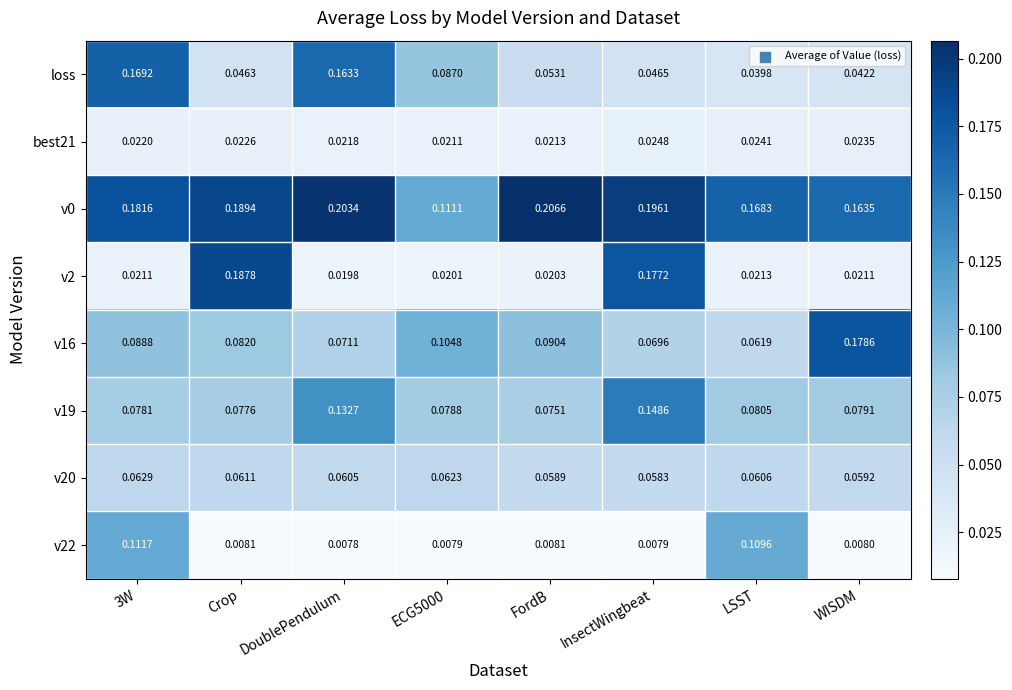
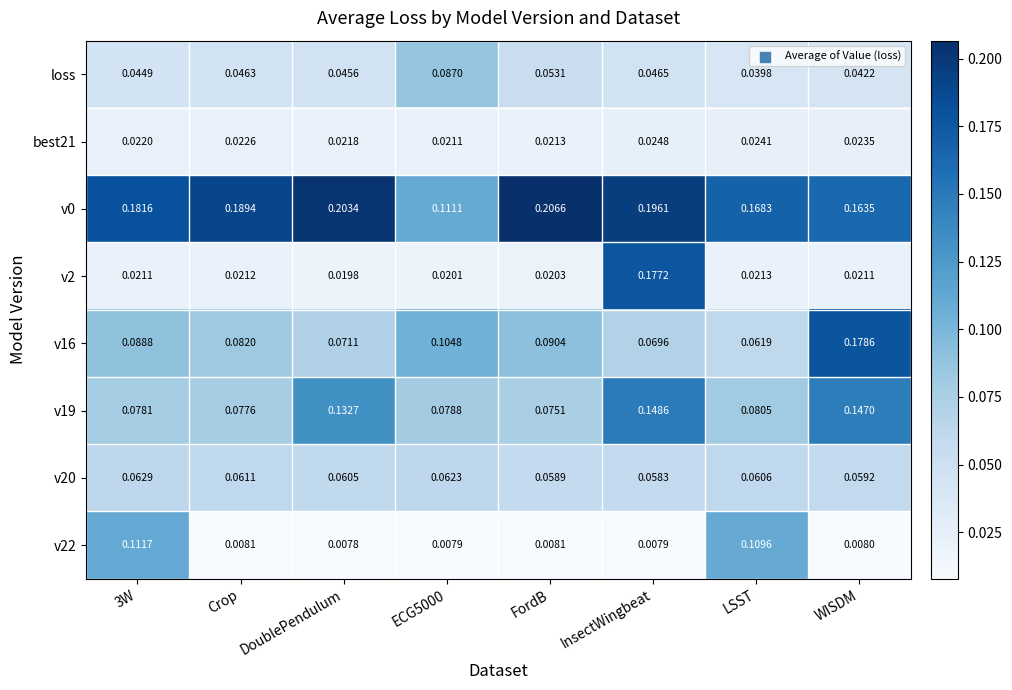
loss, 3W: 0.1692 -> 0.0449
loss, DoublePendulum: 0.1633 -> 0.0456
v2, Crop: 0.1878 -> 0.0212
v19, WISDM: 0.0791 -> 0.1470
